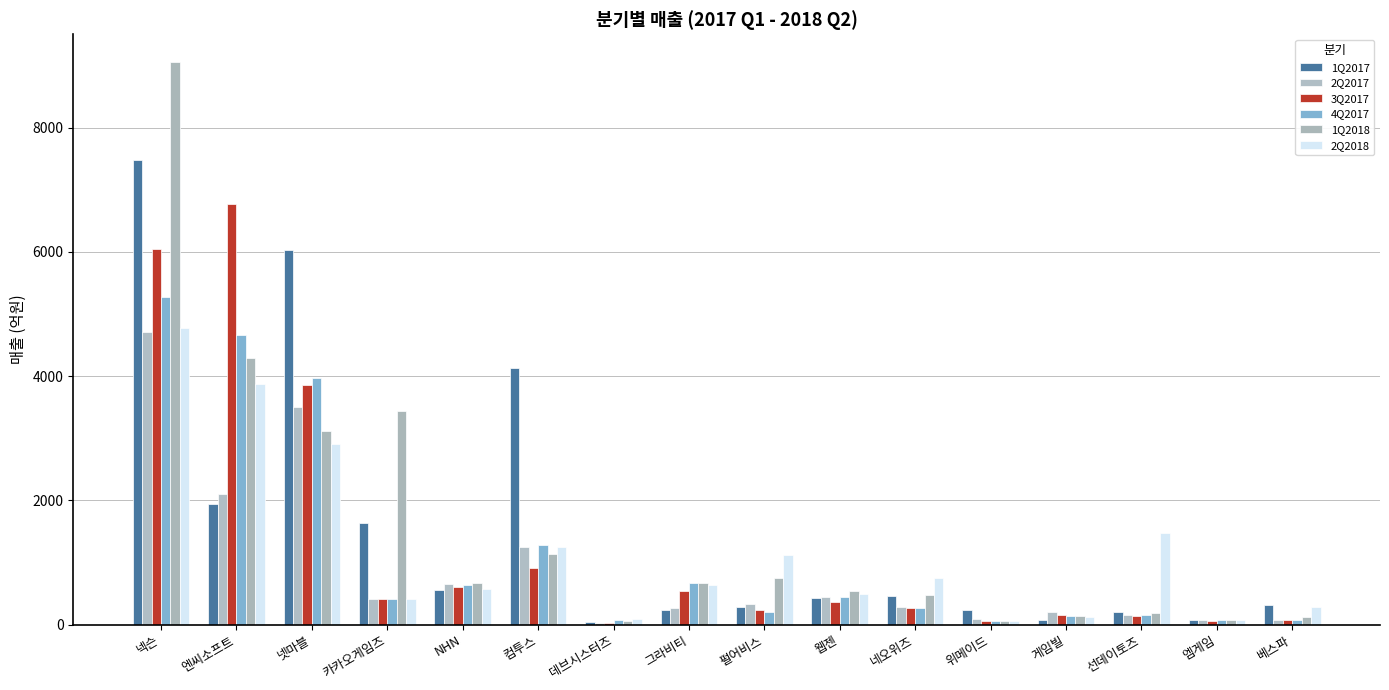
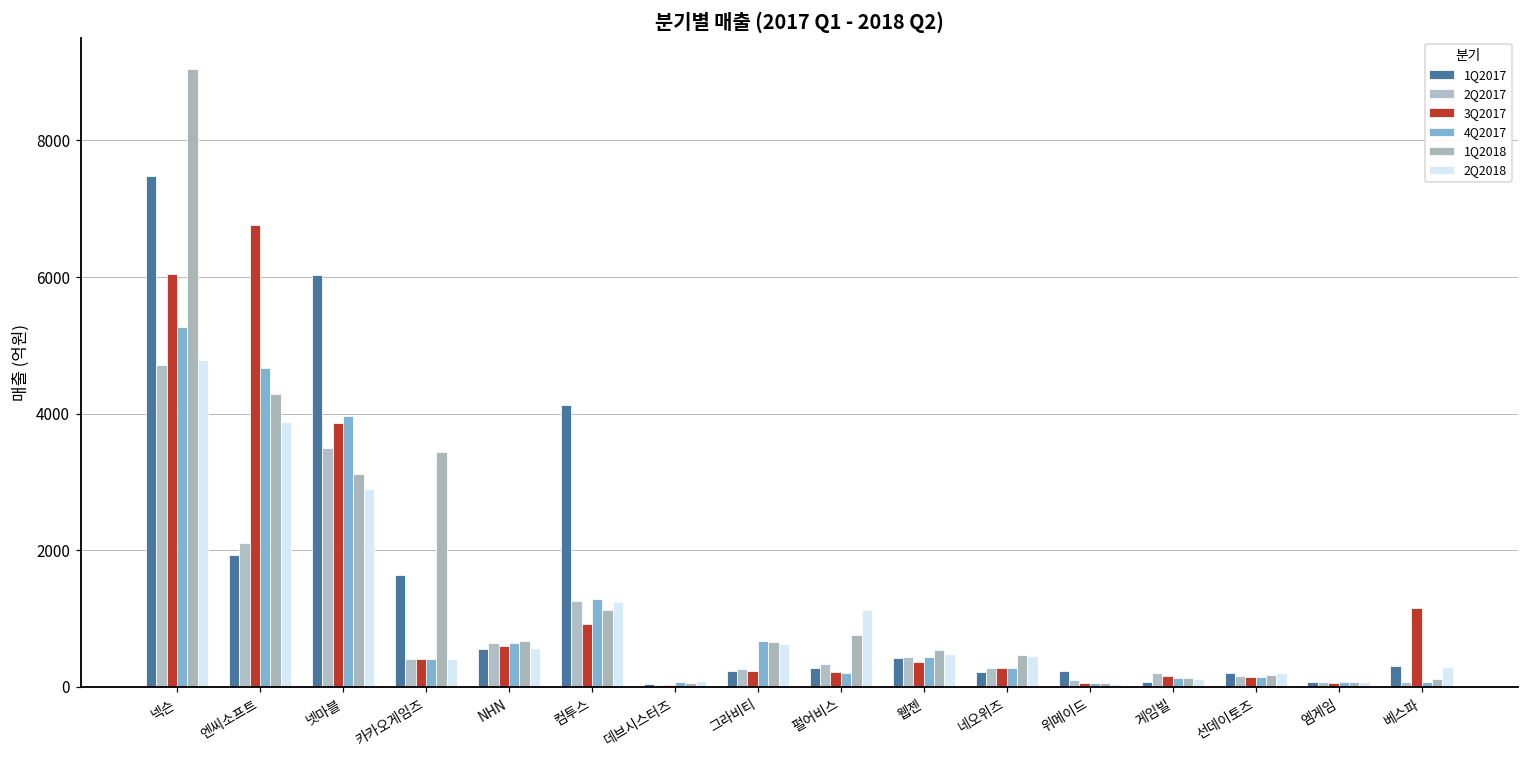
3Q2017, 그라비티: 500 -> 200
1Q2017, 네오위즈: 500 -> 200
2Q2018, 네오위즈: 700 -> 500
2Q2018, 선데이토즈: 1500 -> 200
3Q2017, 베스파: 100 -> 1200
